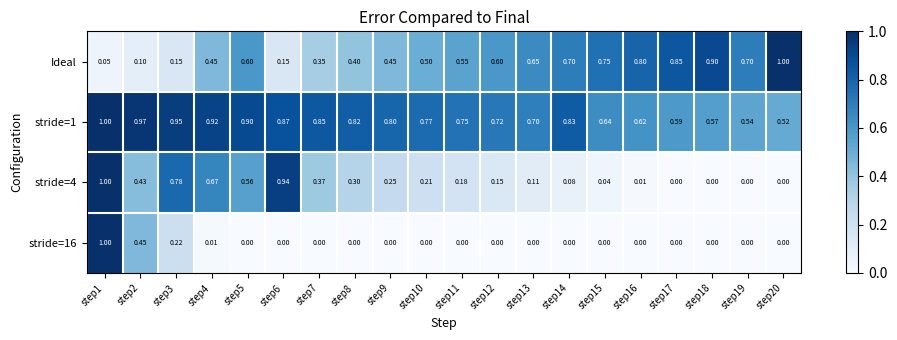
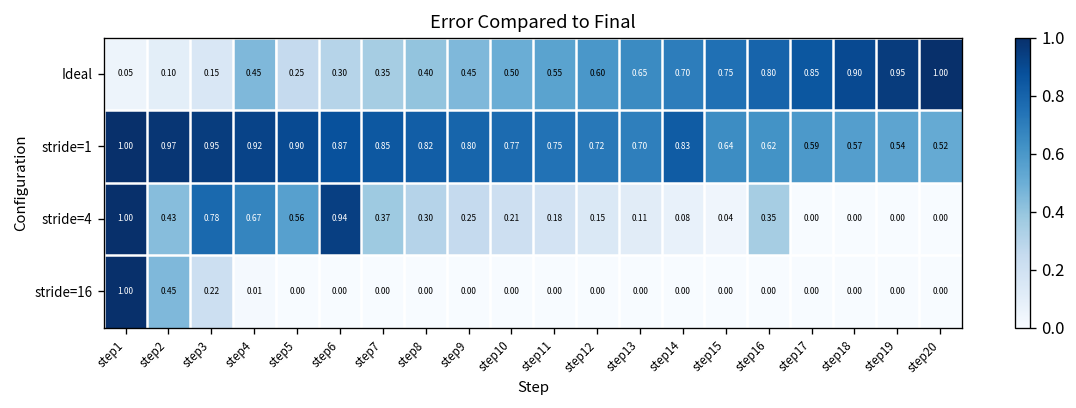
Ideal, step5: 0.60 -> 0.25
Ideal, step6: 0.15 -> 0.30
Ideal, step19: 0.70 -> 0.95
stride=4, step16: 0.01 -> 0.35
